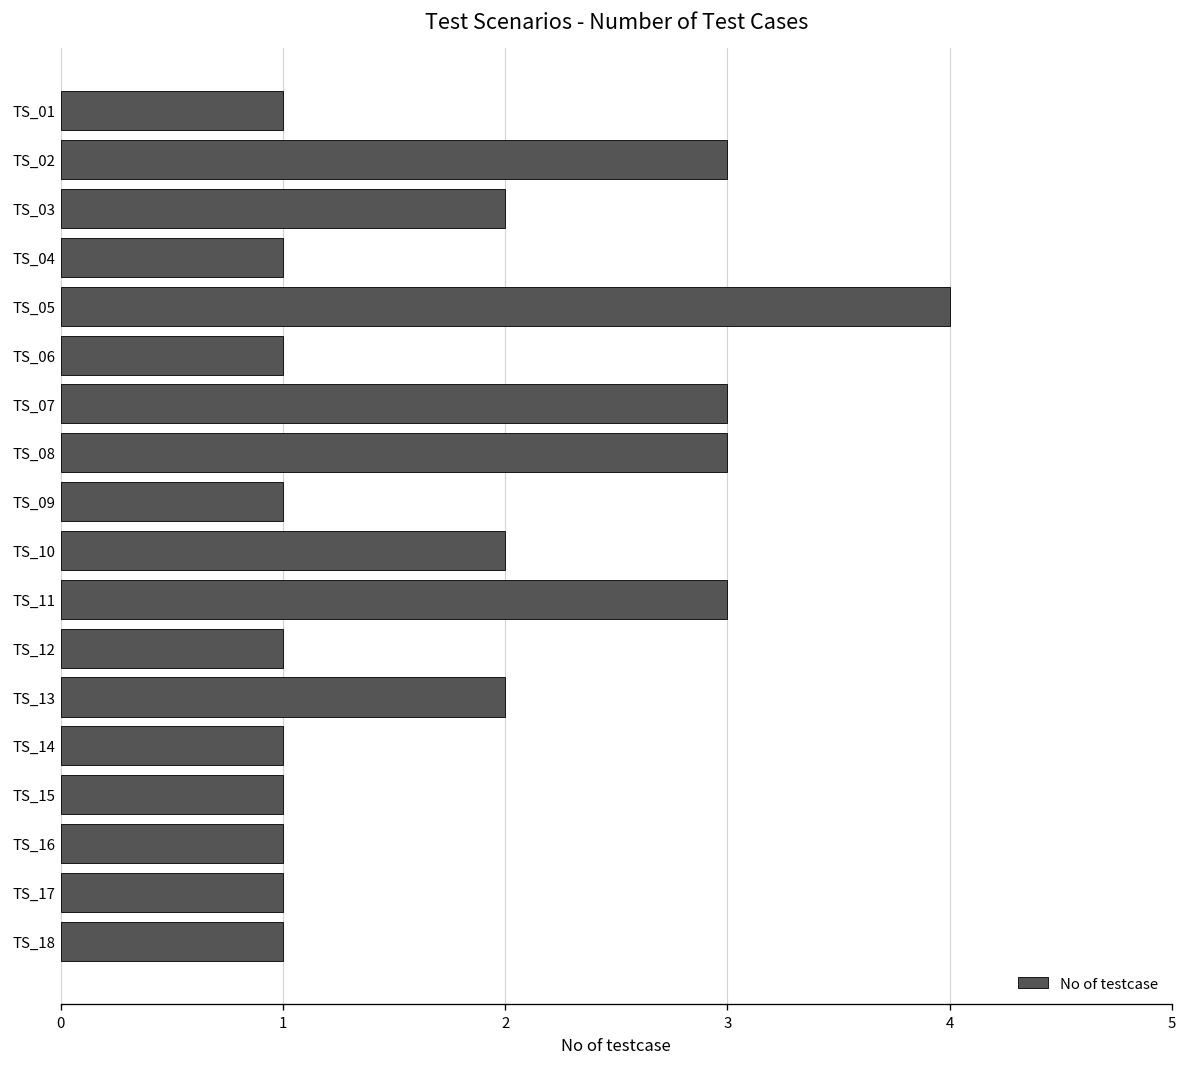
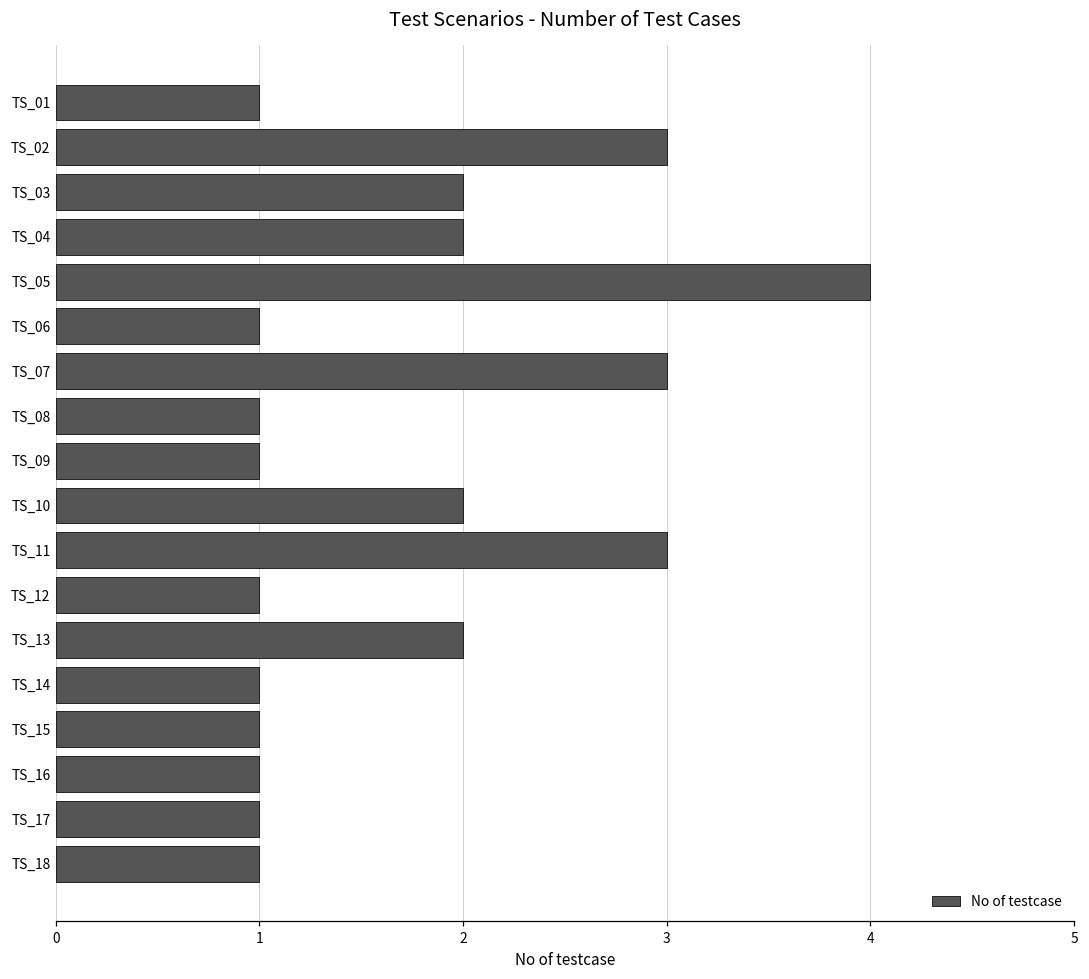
TS_04: 1 -> 2
TS_08: 3 -> 1
